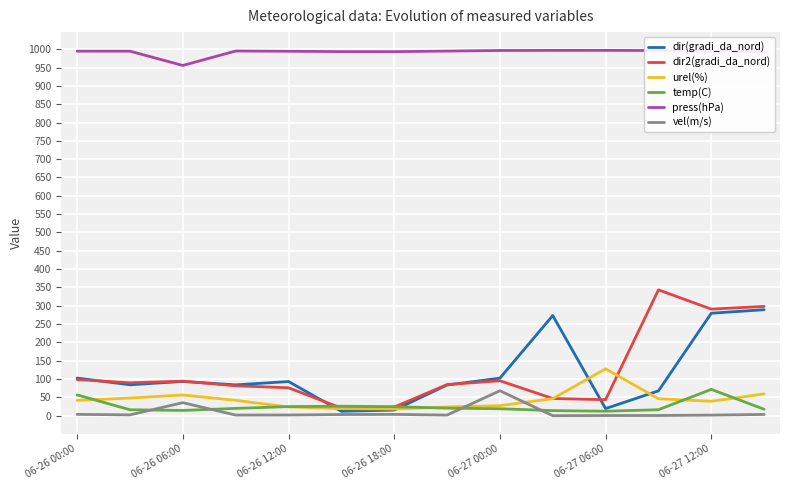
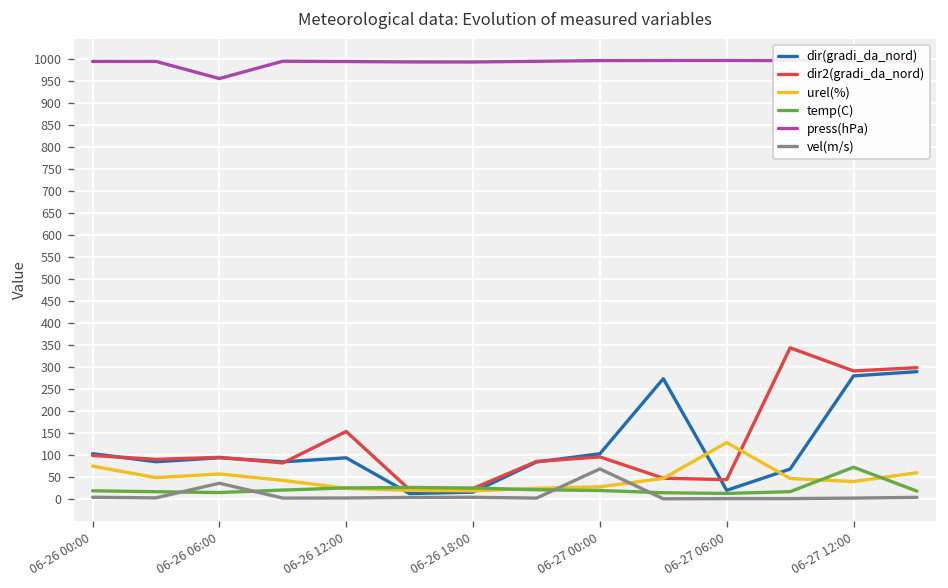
urel(%), 06-26 00:00: 40 -> 70
temp(C), 06-26 00:00: 60 -> 20
dir2(gradi_da_nord), 06-26 12:00: 80 -> 150
